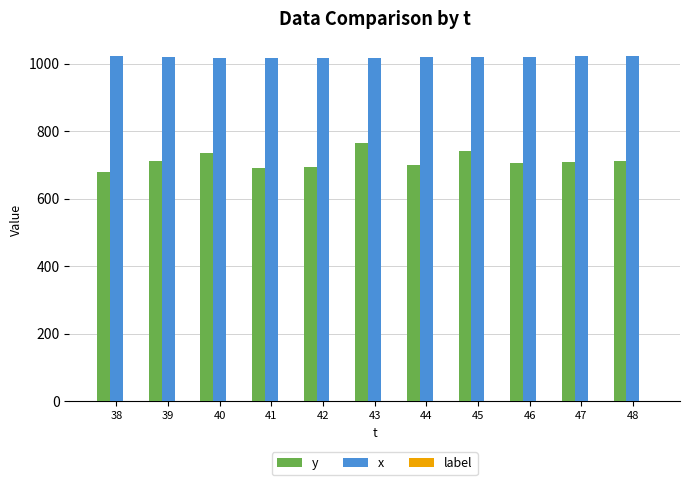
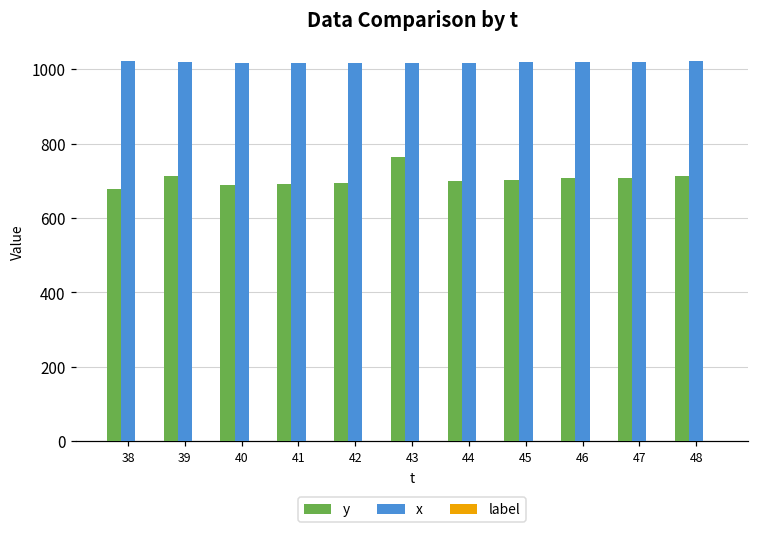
y, 40: 740 -> 690
y, 45: 740 -> 700
